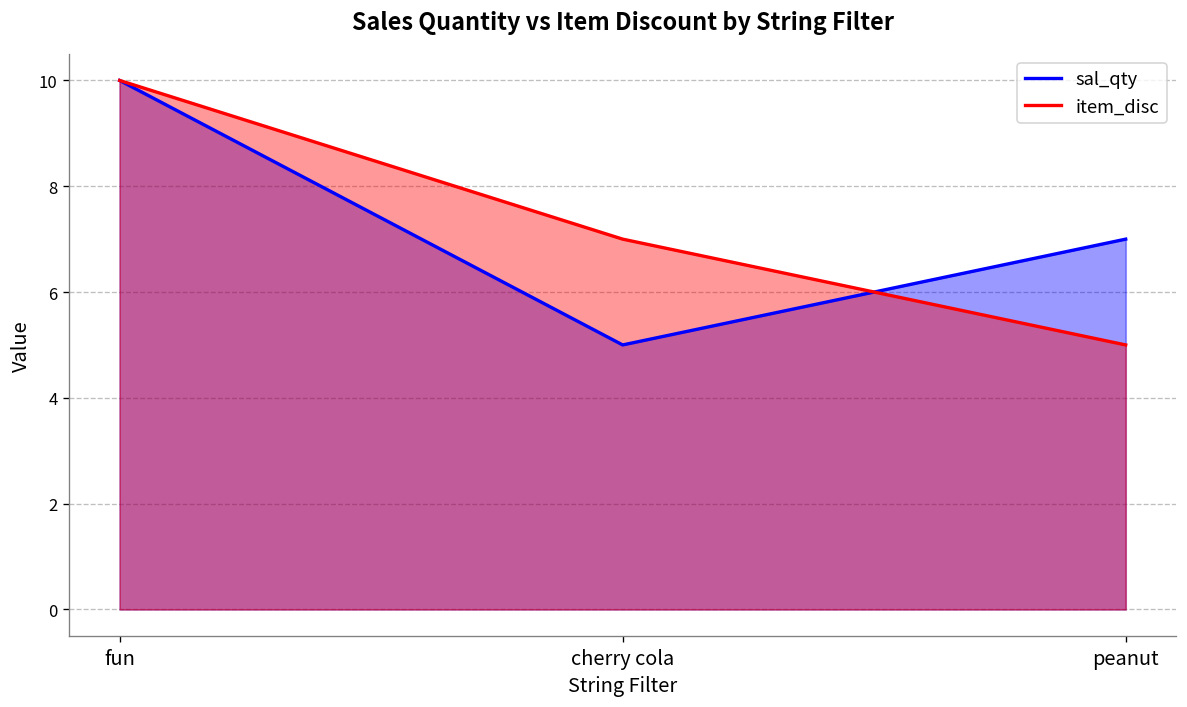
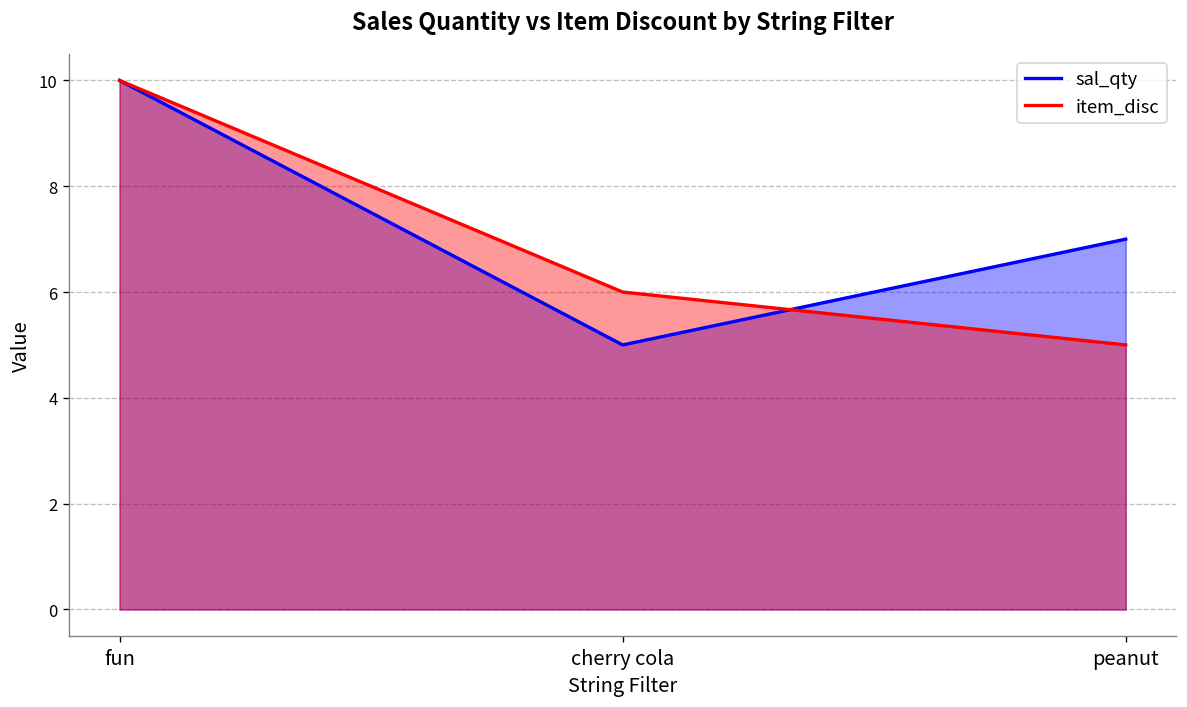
item_disc, cherry cola: 7 -> 6
